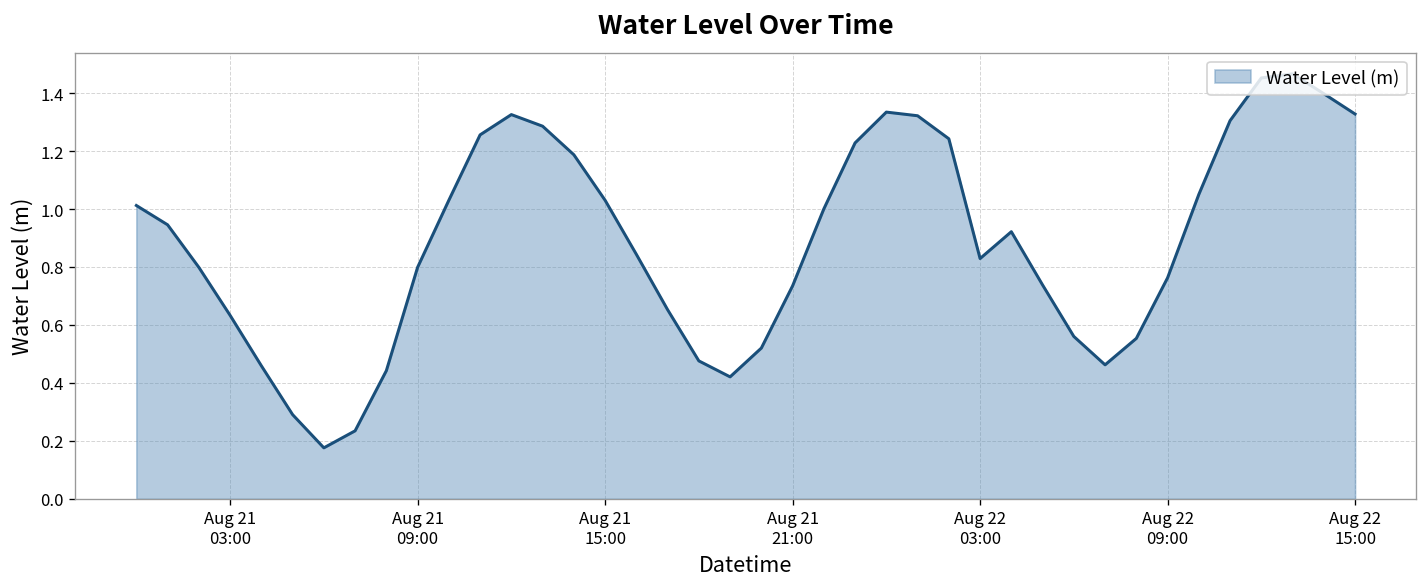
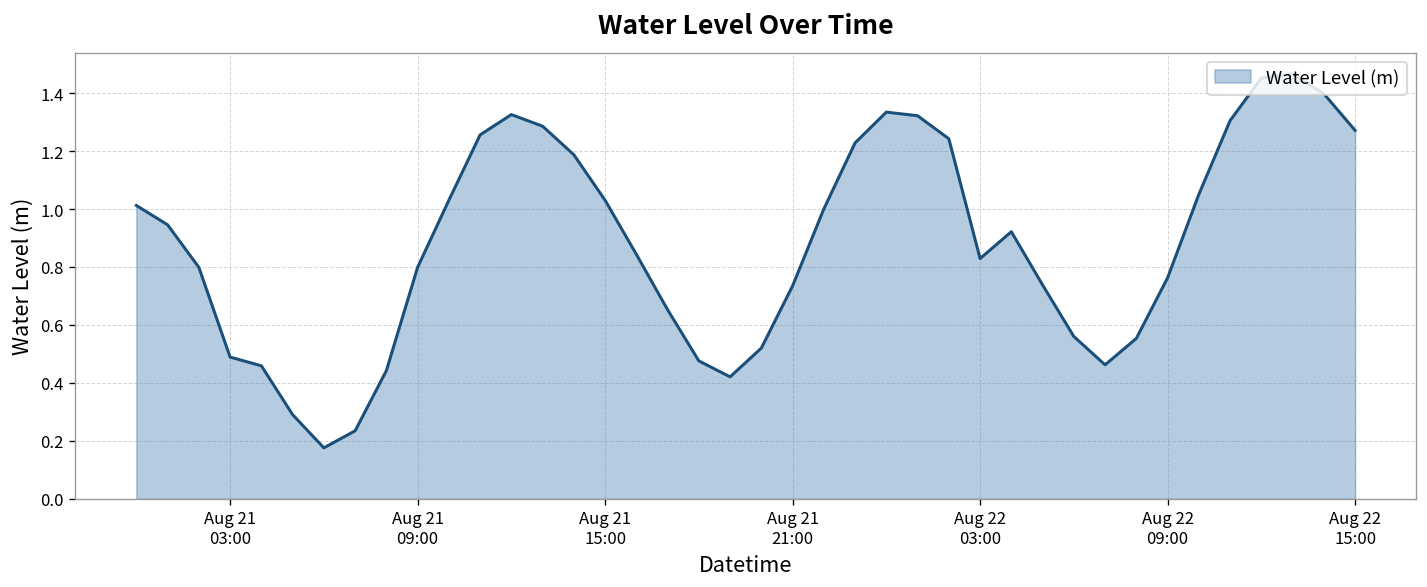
Aug 21 03:00: 0.63 -> 0.49
Aug 22 15:00: 1.33 -> 1.27
